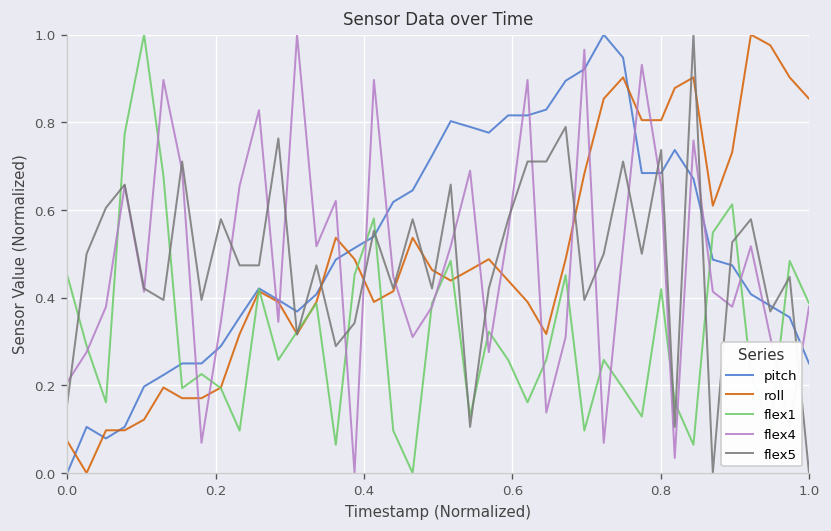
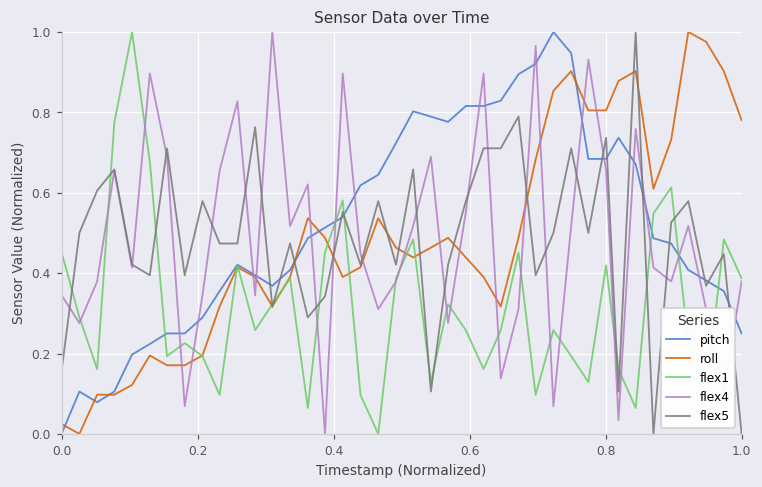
roll, 0.0: 0.07 -> 0.02
flex4, 0.0: 0.21 -> 0.34
roll, 1.0: 0.85 -> 0.78
